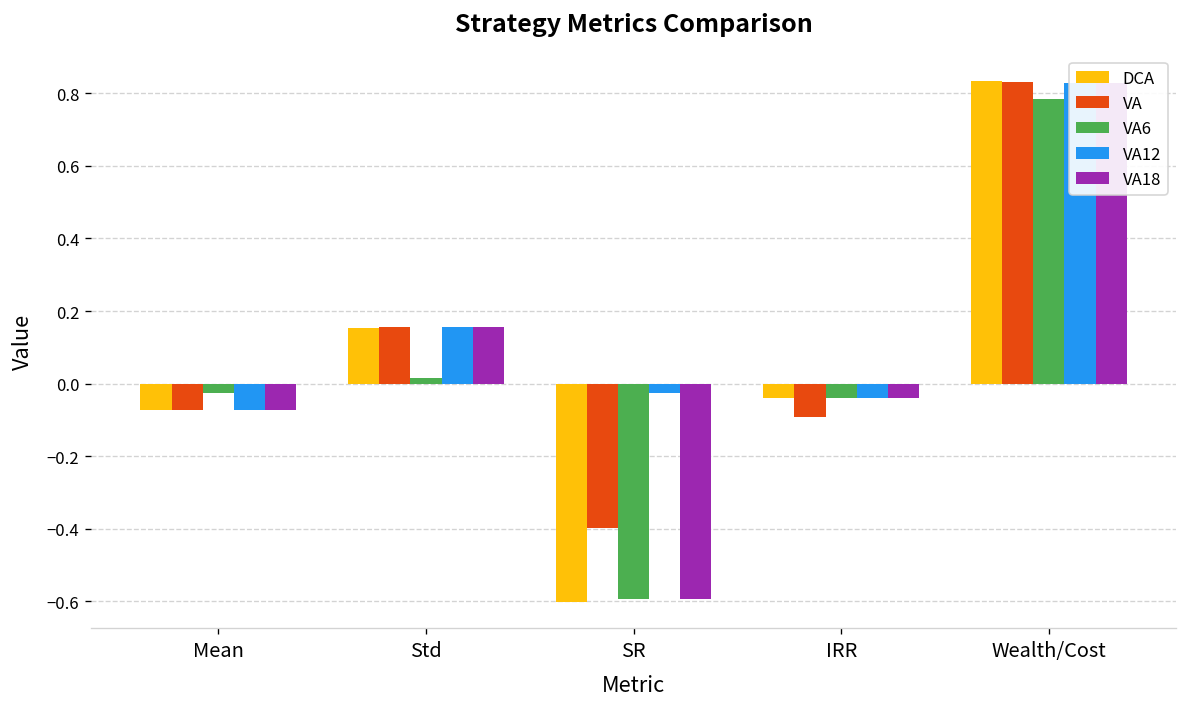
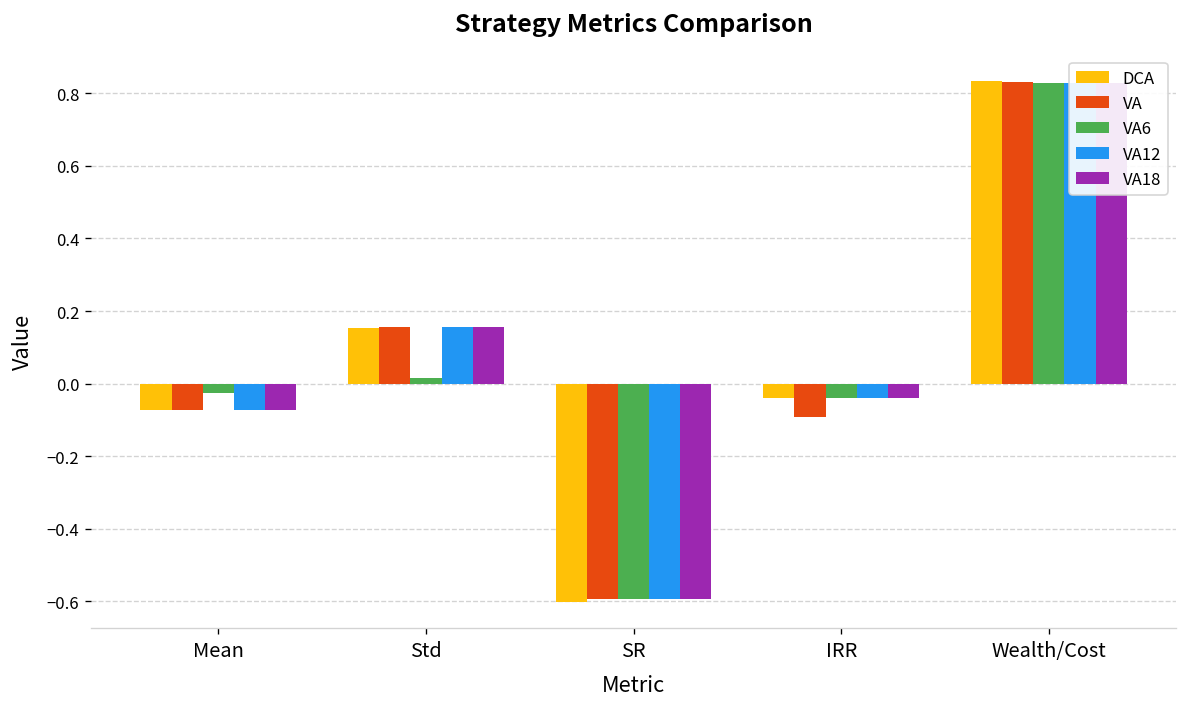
VA, SR: -0.40 -> -0.59
VA12, SR: -0.03 -> -0.59
VA6, Wealth/Cost: 0.78 -> 0.83
